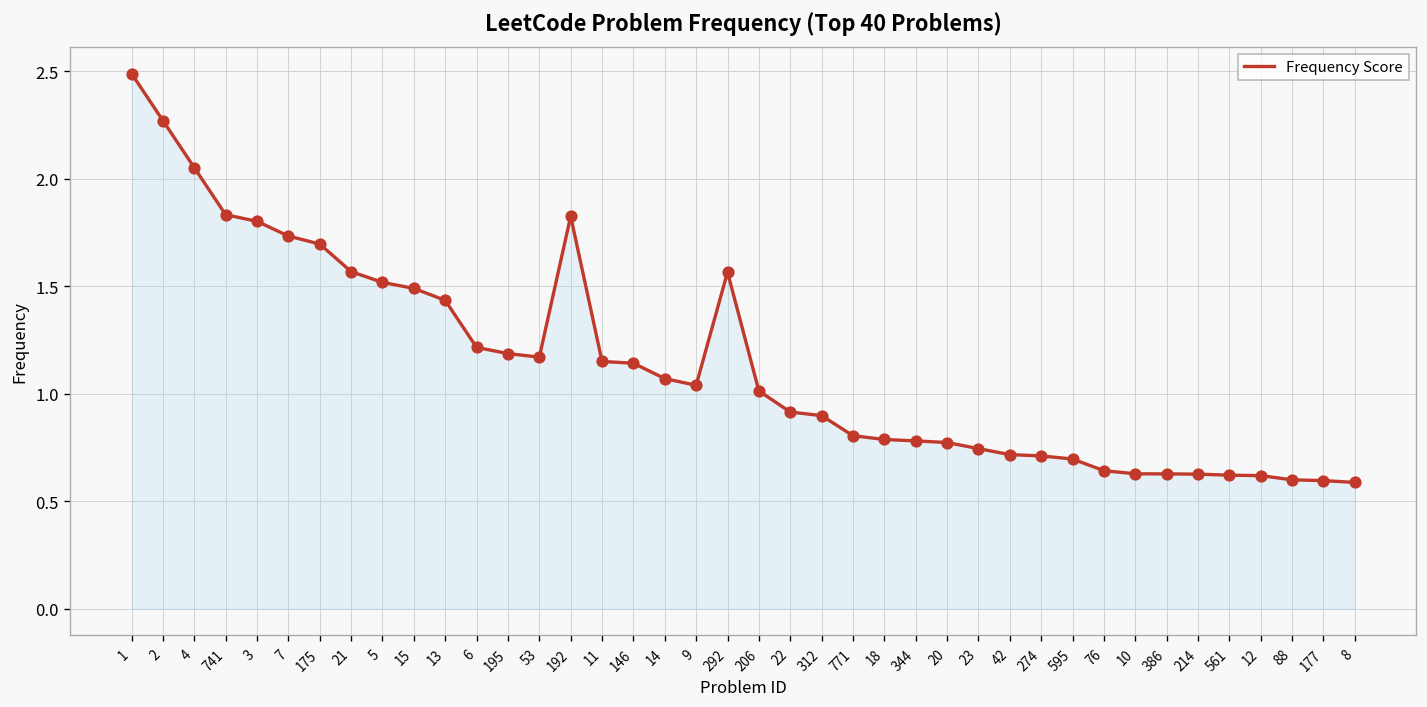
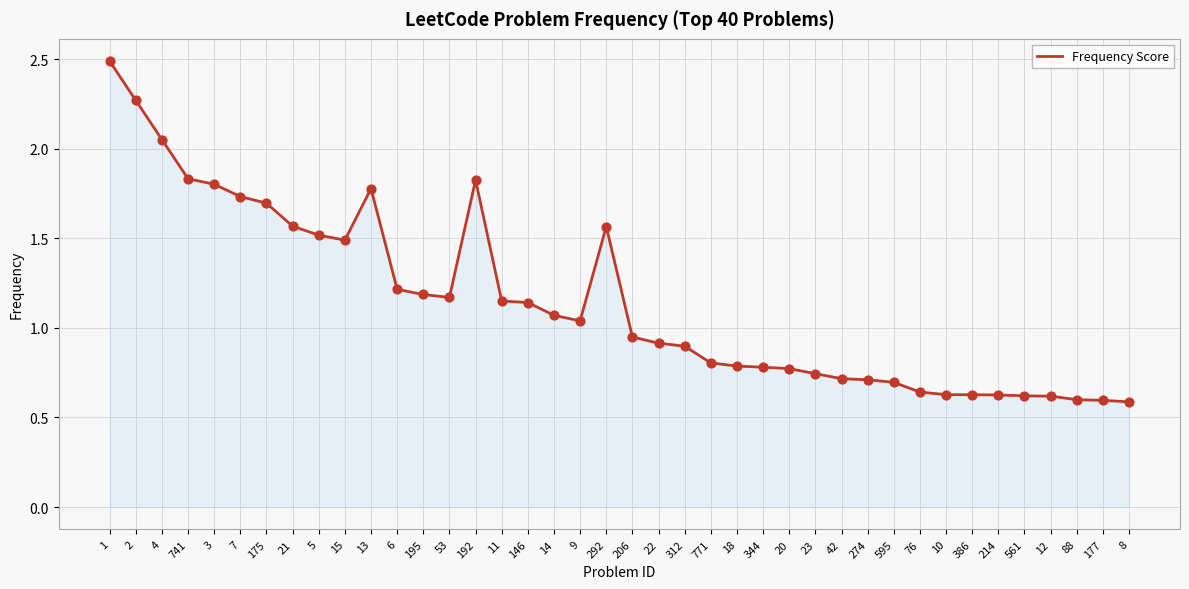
13: 1.43 -> 1.78
206: 1.01 -> 0.95
